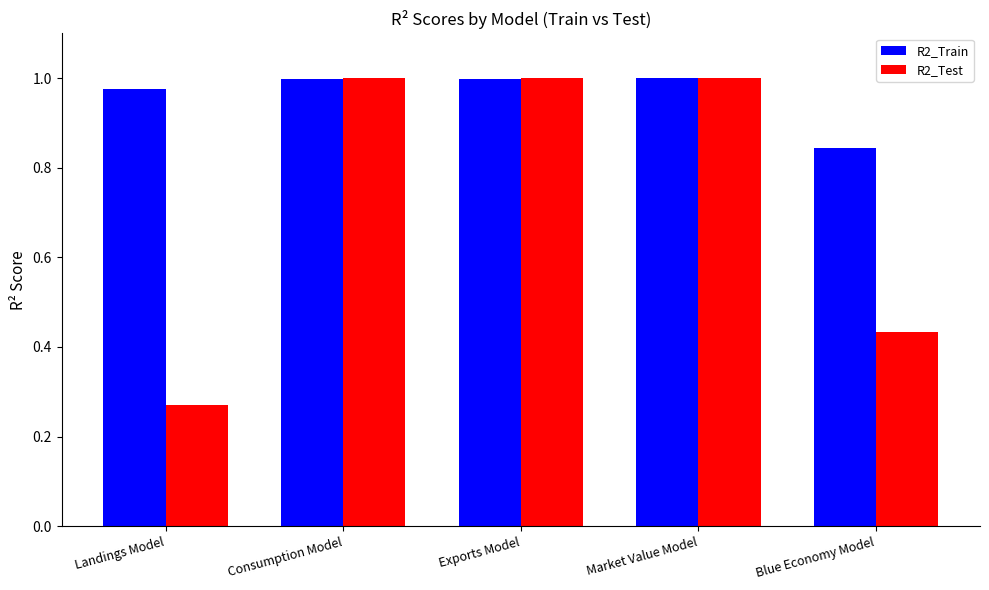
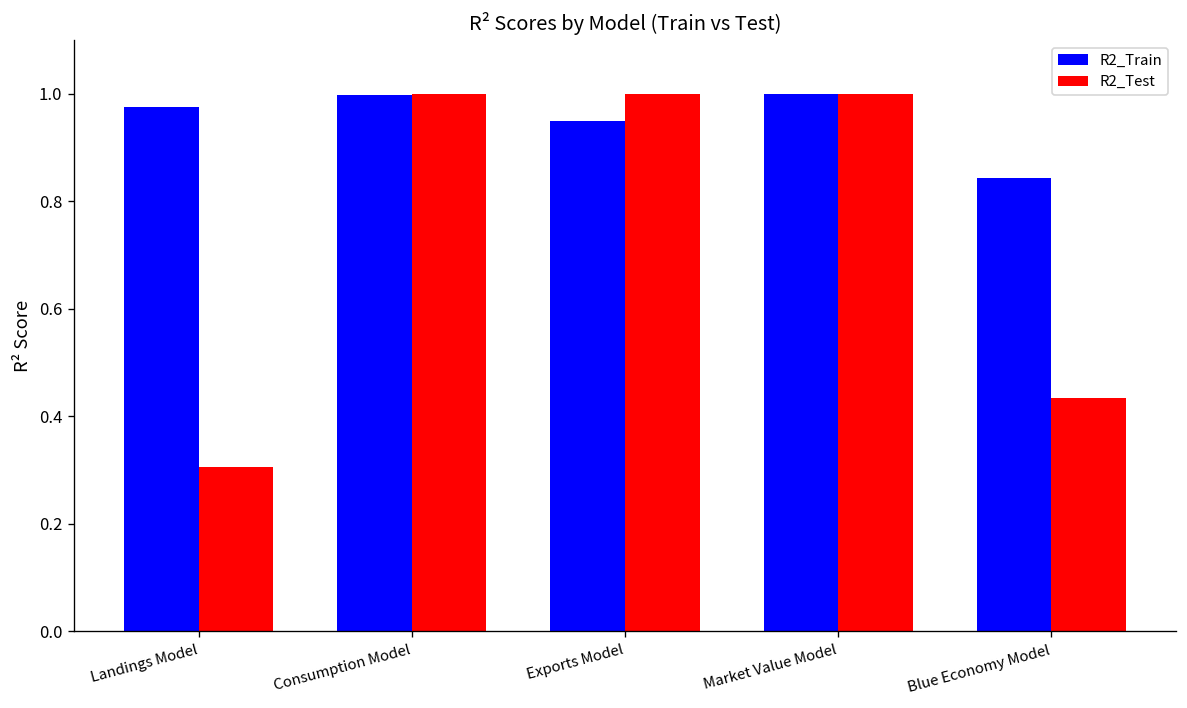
R2_Test, Landings Model: 0.27 -> 0.31
R2_Train, Exports Model: 1.00 -> 0.95
